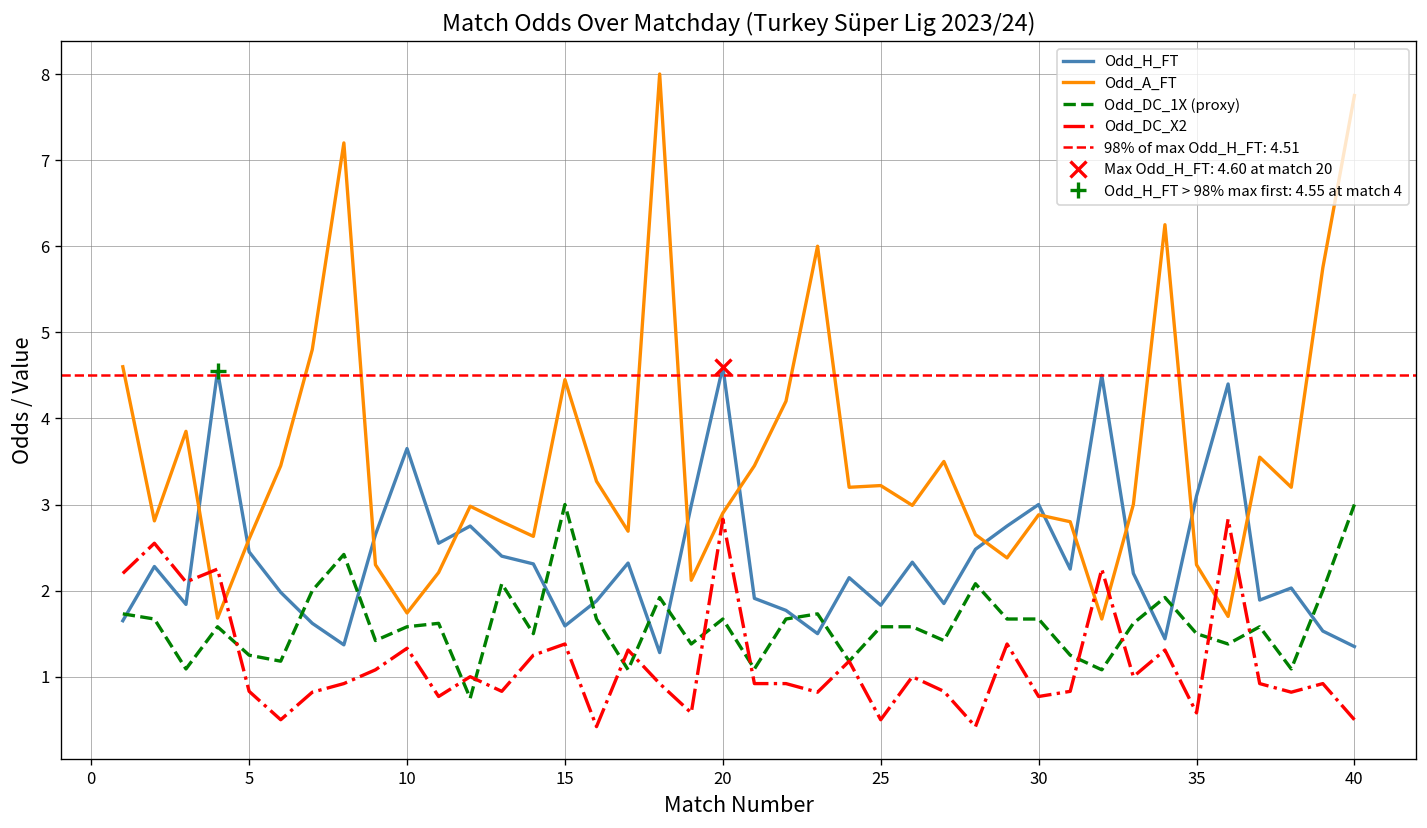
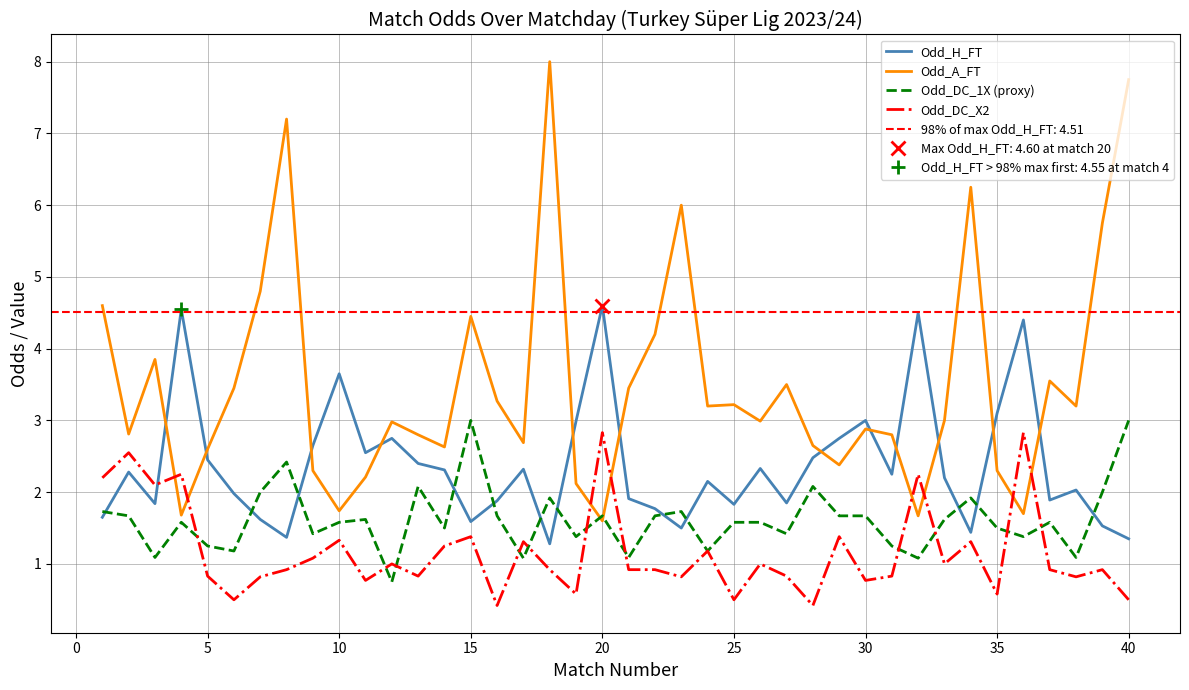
Odd_A_FT, 20: 2.9 -> 1.6
